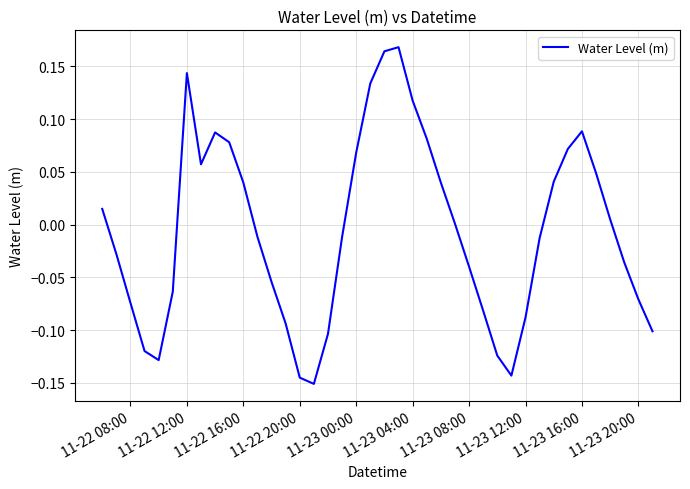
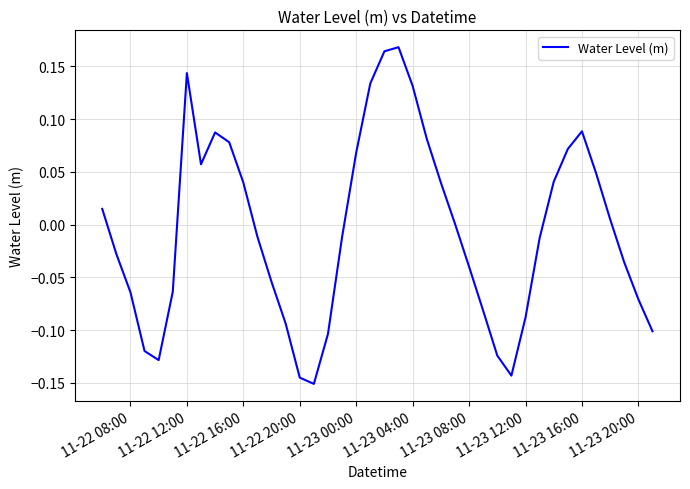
11-22 08:00: -0.074 -> -0.064
11-23 04:00: 0.118 -> 0.132
